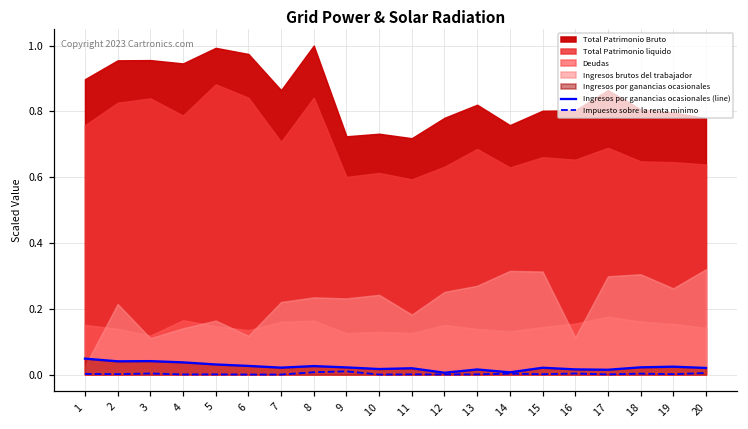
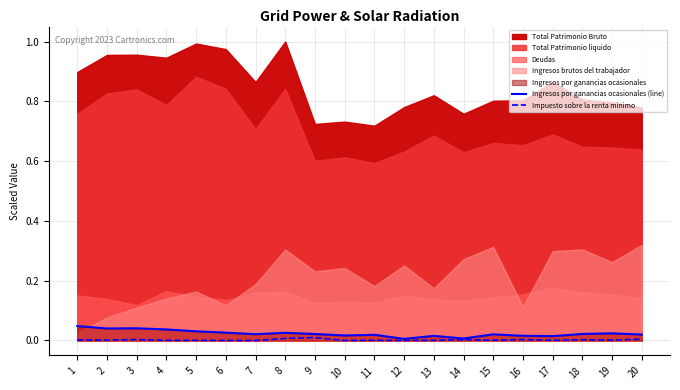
Ingresos brutos del trabajador, 2: 0.21 -> 0.08
Ingresos brutos del trabajador, 7: 0.22 -> 0.19
Ingresos brutos del trabajador, 8: 0.23 -> 0.30
Ingresos brutos del trabajador, 13: 0.27 -> 0.17
Ingresos brutos del trabajador, 14: 0.31 -> 0.27
